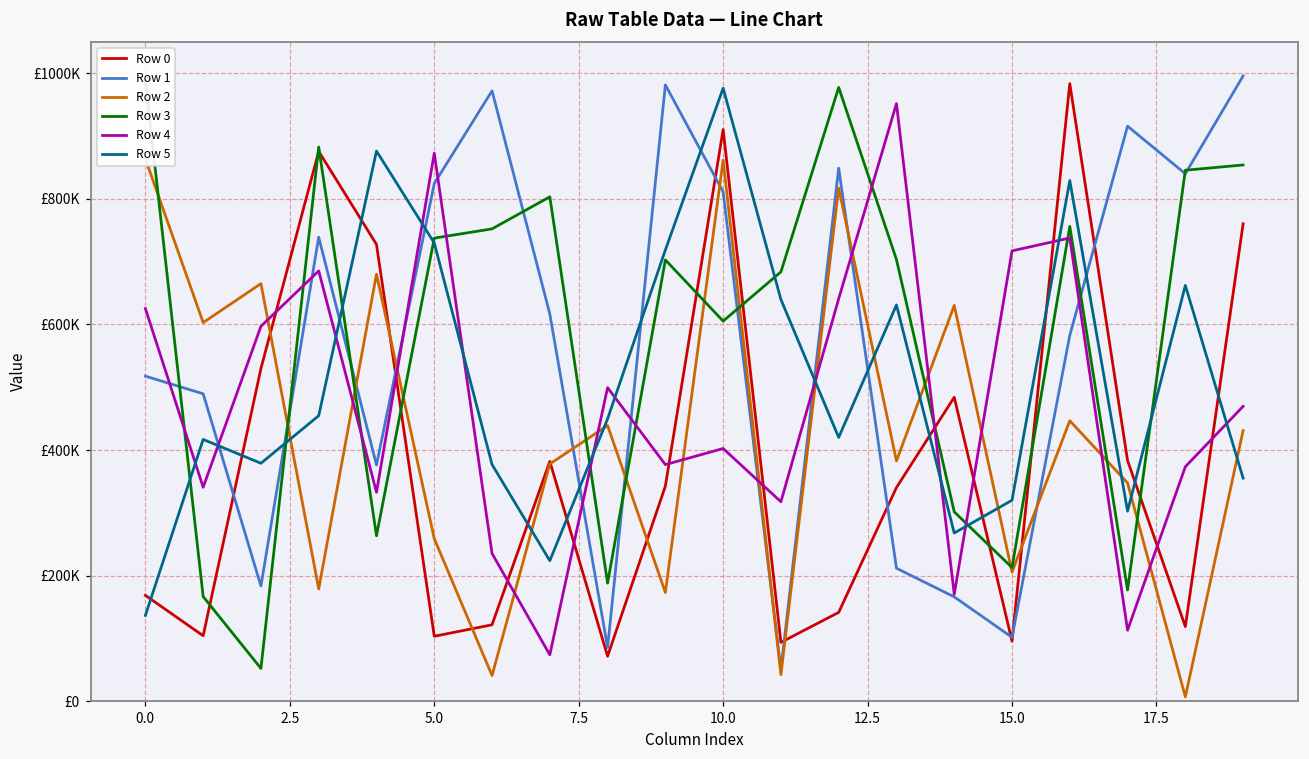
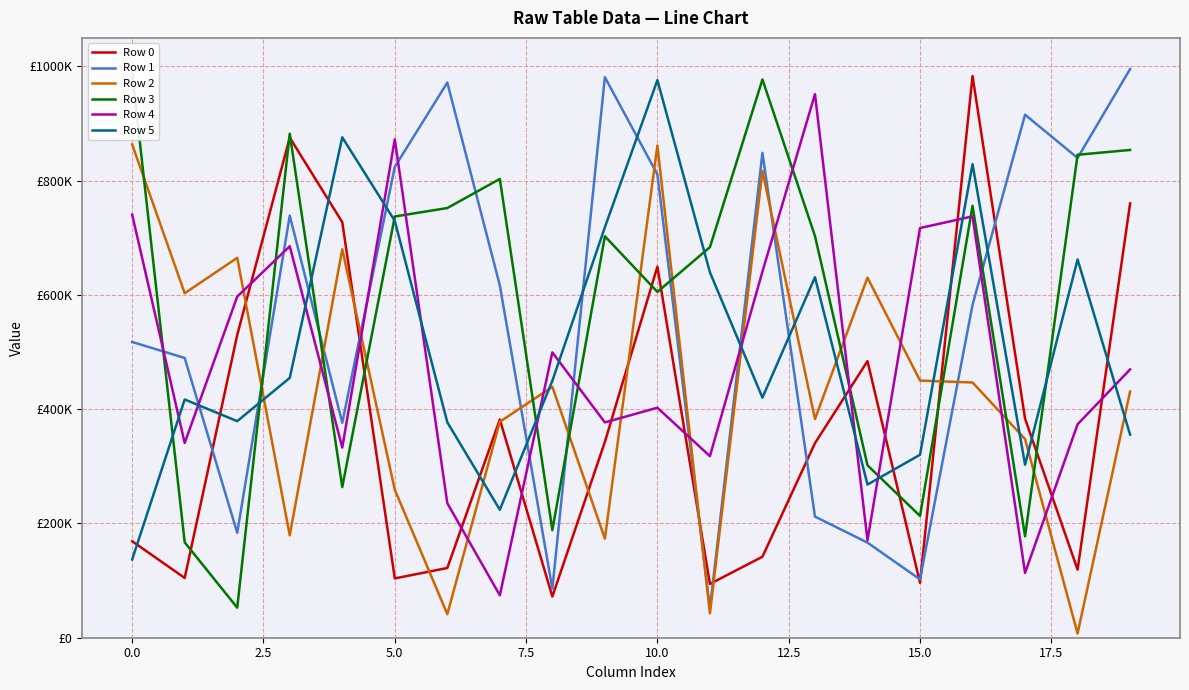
Row 4, 0.0: £630000 -> £740000
Row 0, 10.0: £910000 -> £650000
Row 2, 15.0: £210000 -> £450000
